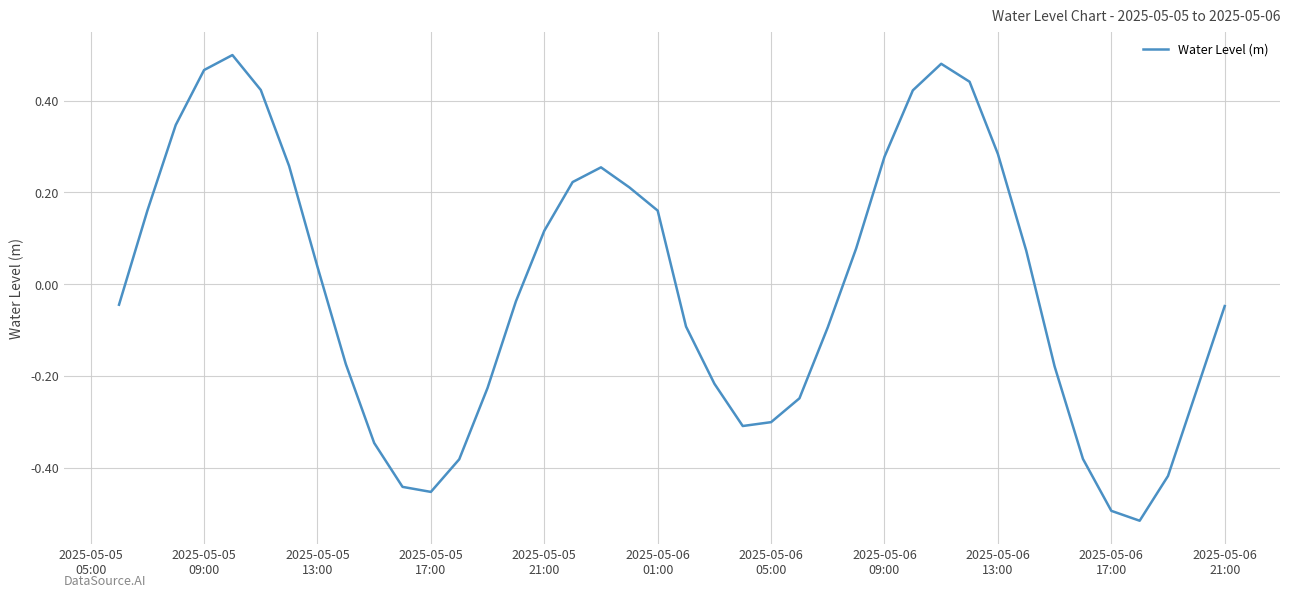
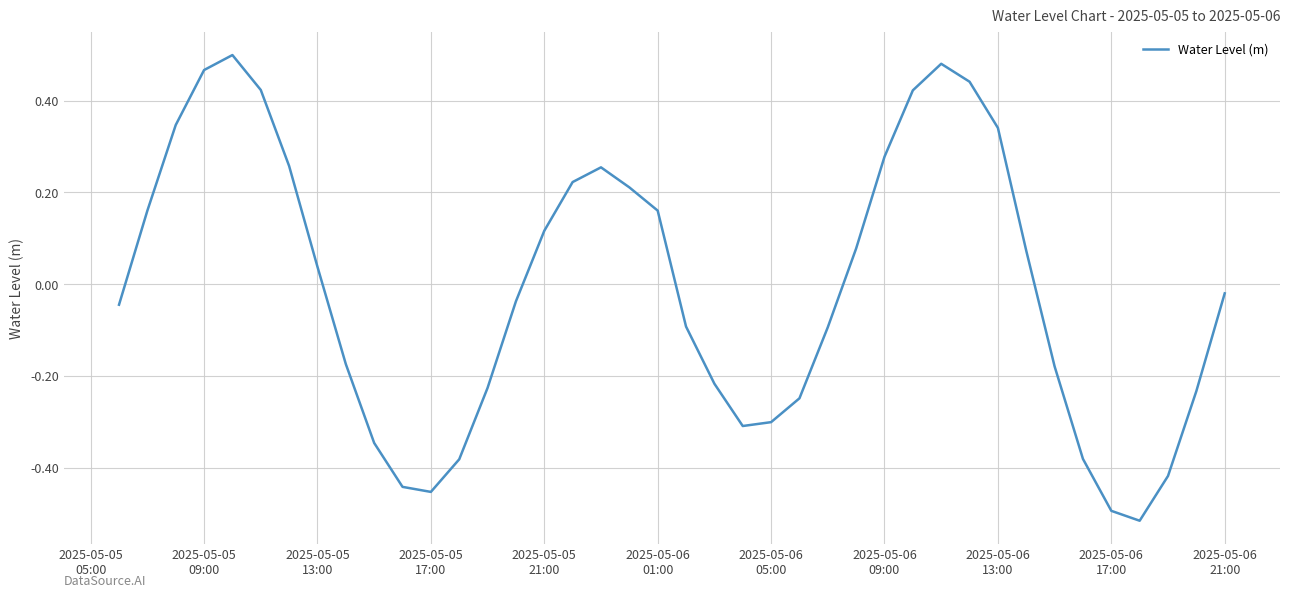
2025-05-06 13:00: 0.28 -> 0.34
2025-05-06 21:00: -0.05 -> -0.02
